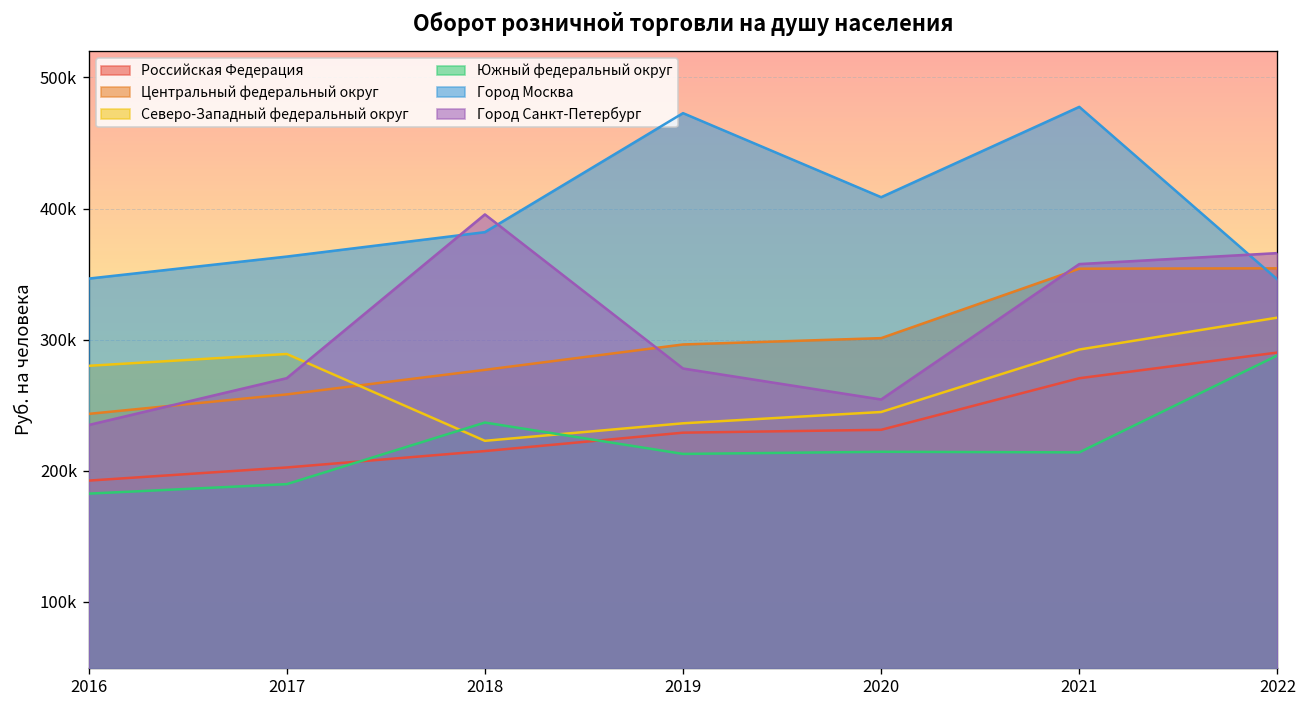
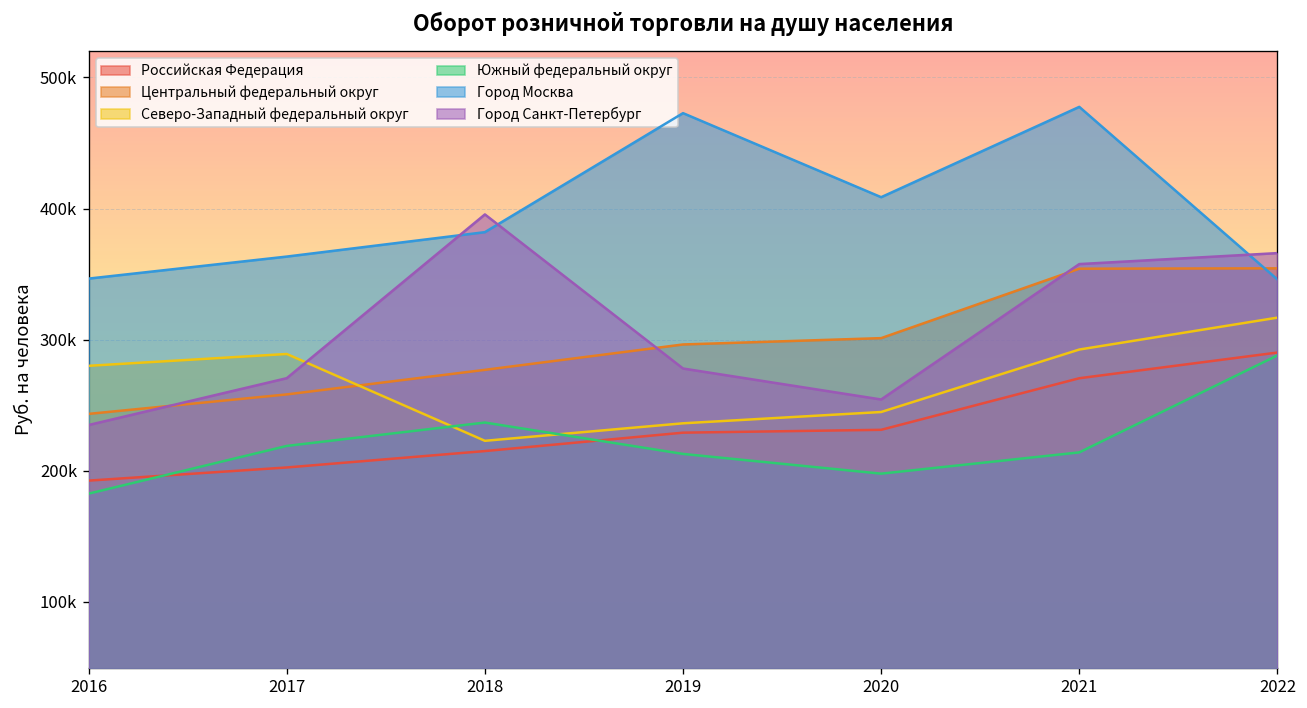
Южный федеральный округ, 2017: 190000 -> 219000
Южный федеральный округ, 2020: 215000 -> 198000
